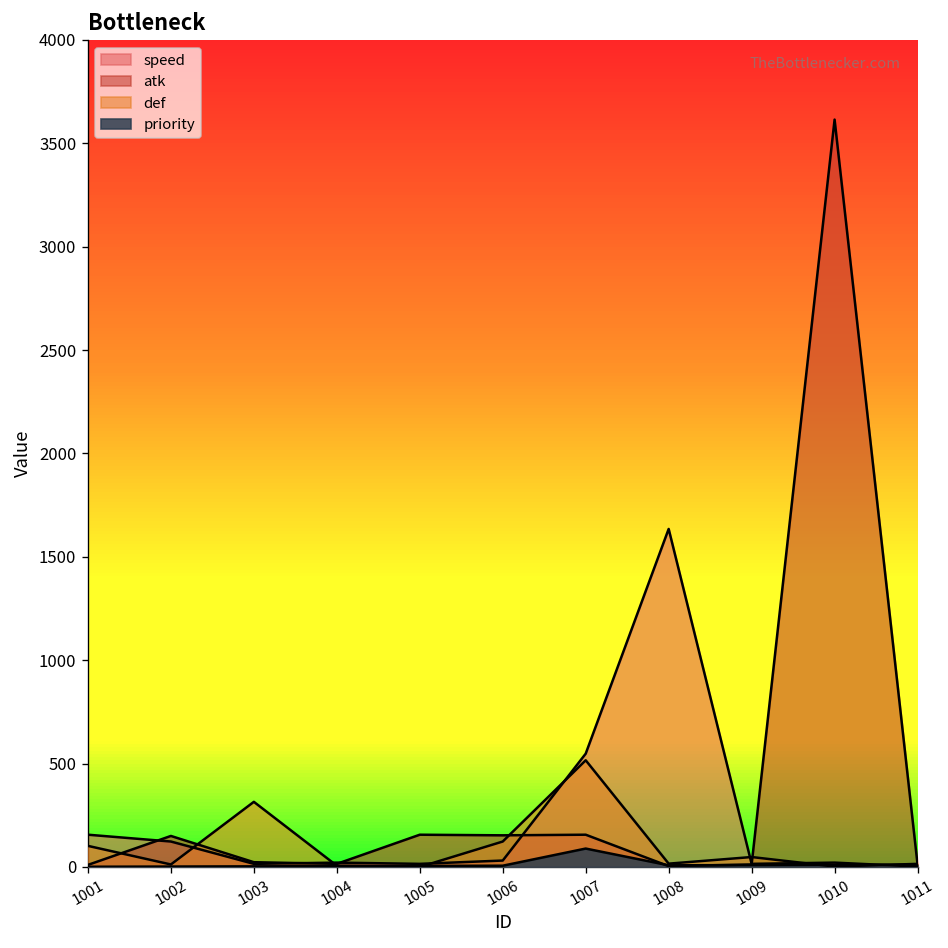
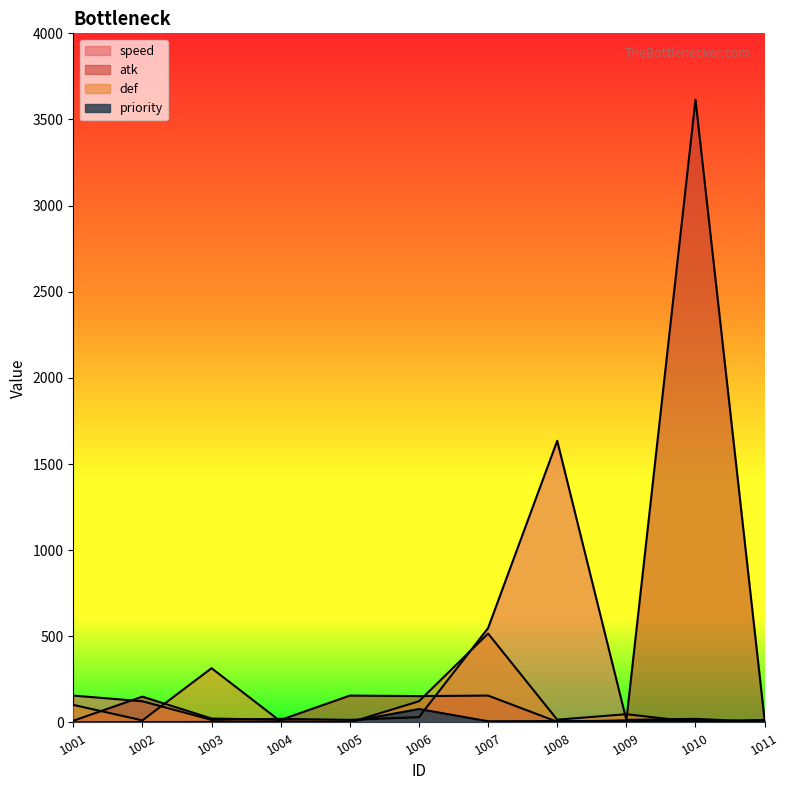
priority, 1006: 10 -> 80
priority, 1007: 90 -> 10
